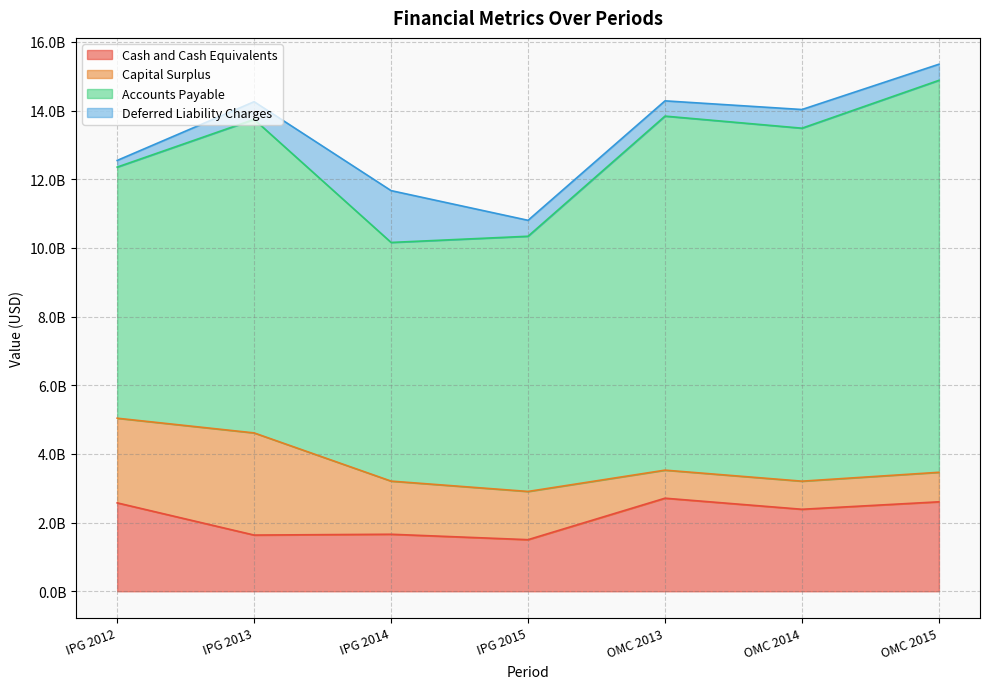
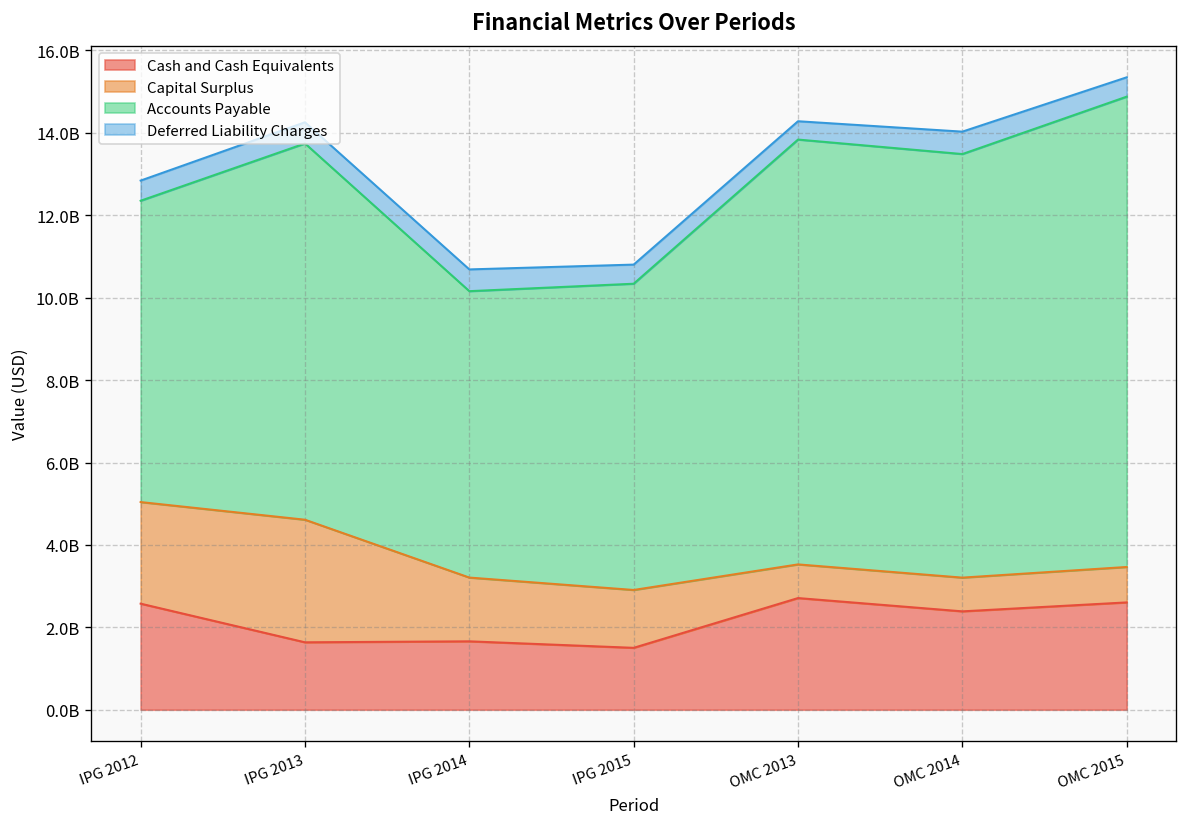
Deferred Liability Charges, IPG 2012: 200000000 -> 500000000
Deferred Liability Charges, IPG 2014: 1500000000 -> 500000000
